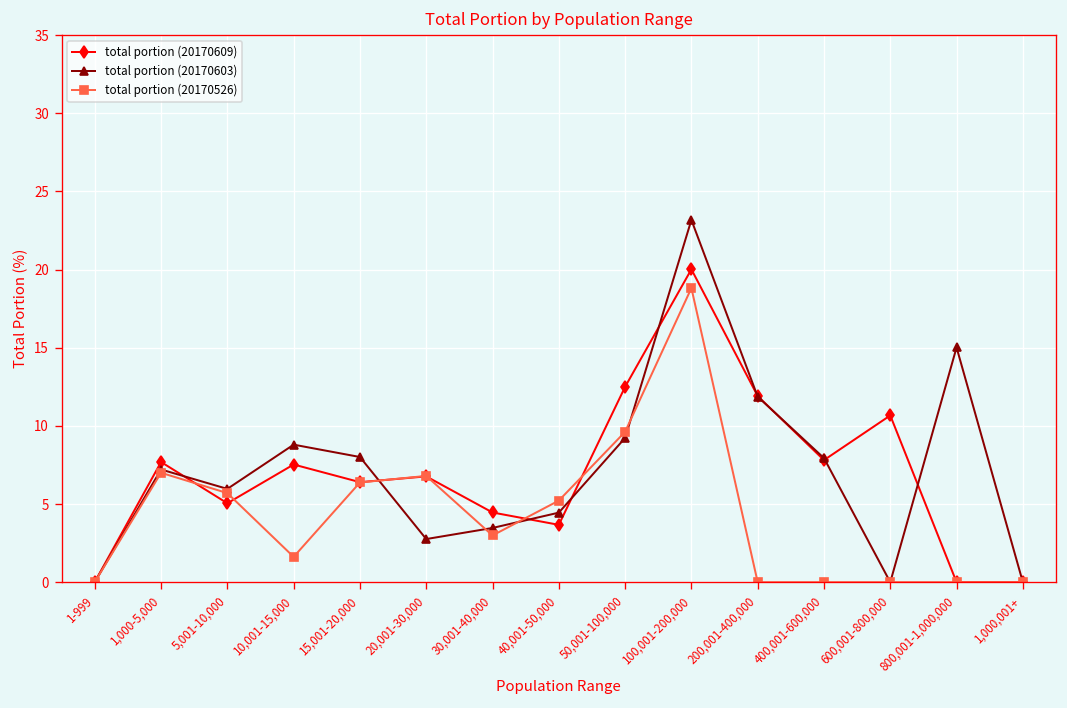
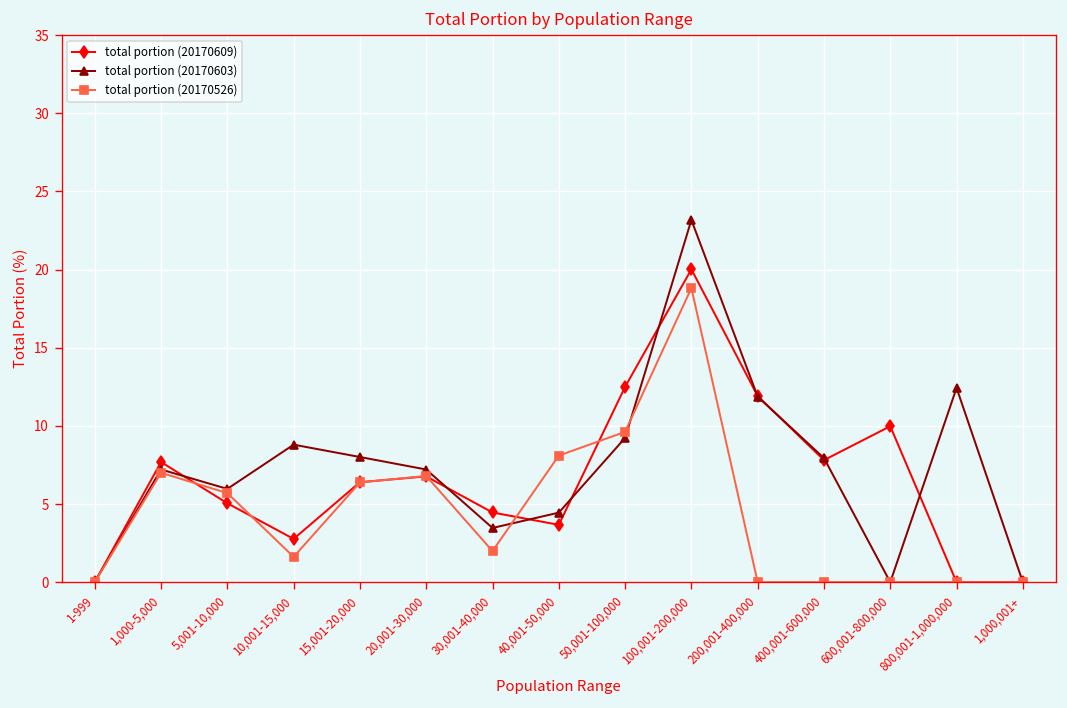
total portion (20170609), 10,001-15,000: 7.5 -> 2.8
total portion (20170603), 20,001-30,000: 2.8 -> 7.2
total portion (20170526), 30,001-40,000: 3.0 -> 2.0
total portion (20170526), 40,001-50,000: 5.2 -> 8.1
total portion (20170609), 600,001-800,000: 10.7 -> 10.0
total portion (20170603), 800,001-1,000,000: 15.0 -> 12.4
